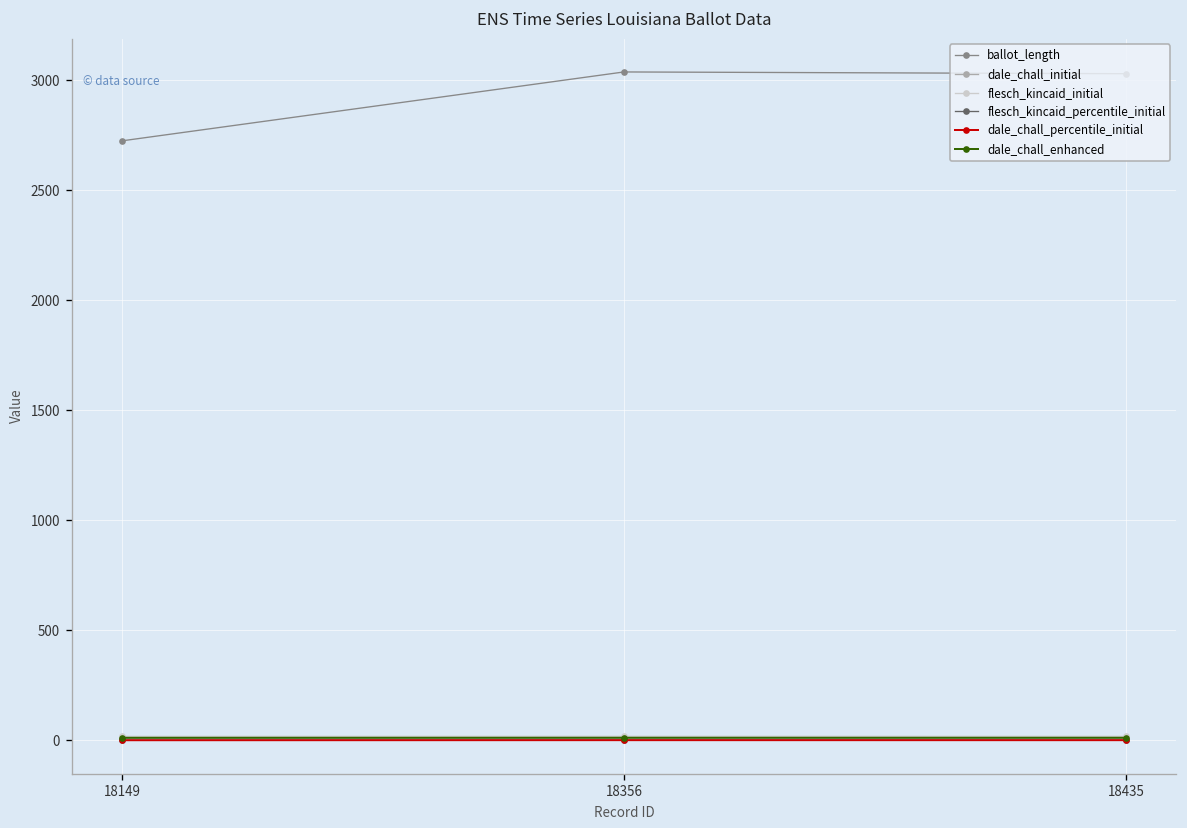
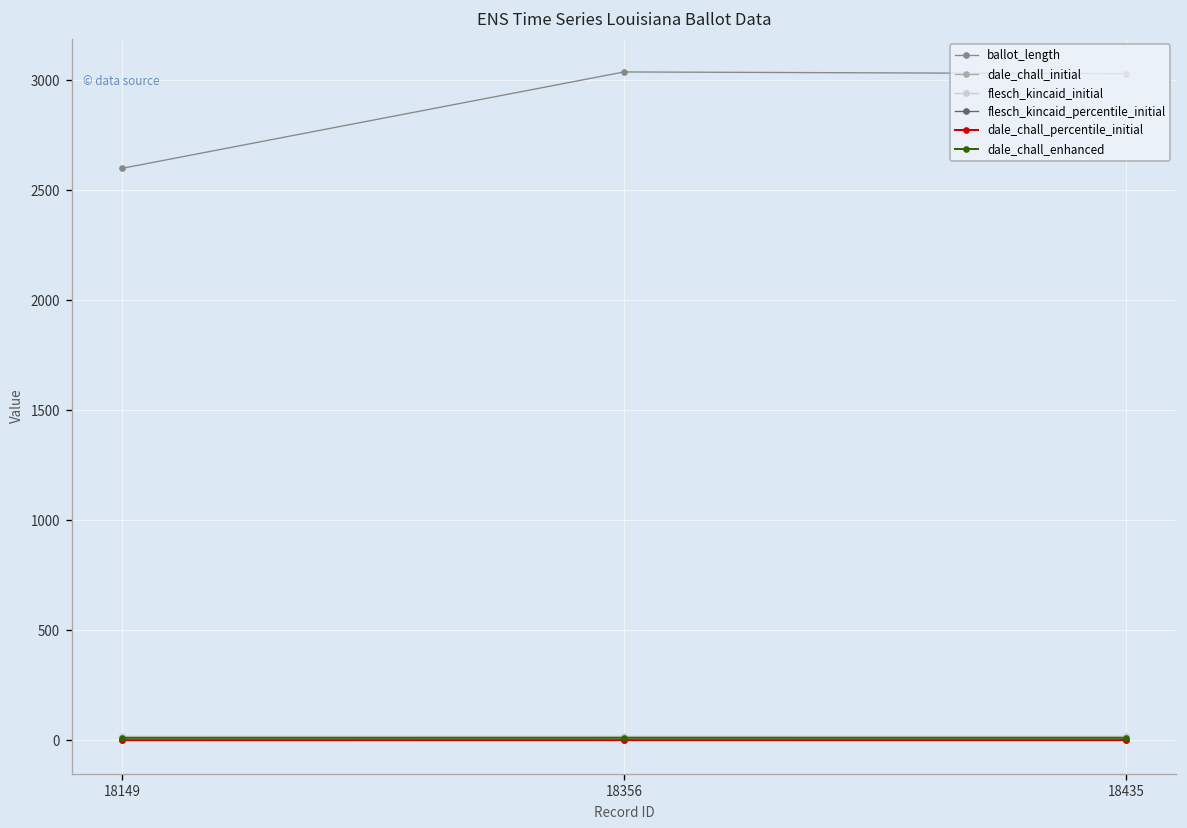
ballot_length, 18149: 2720 -> 2600
